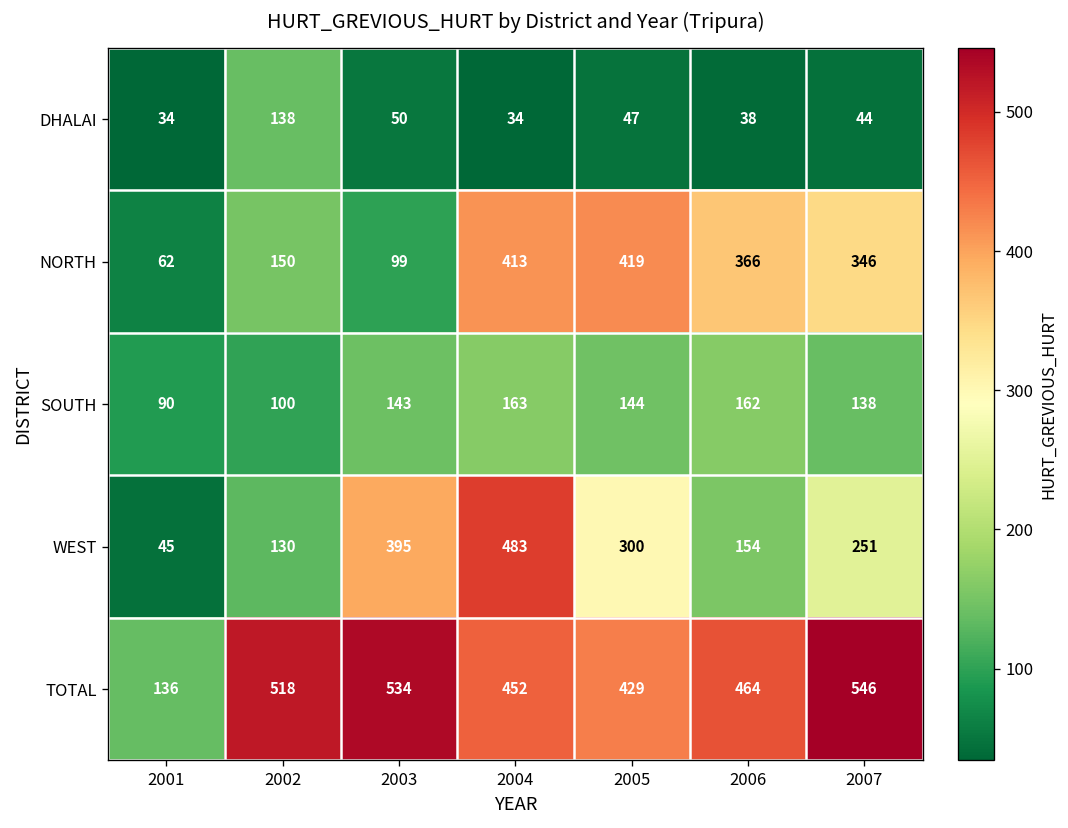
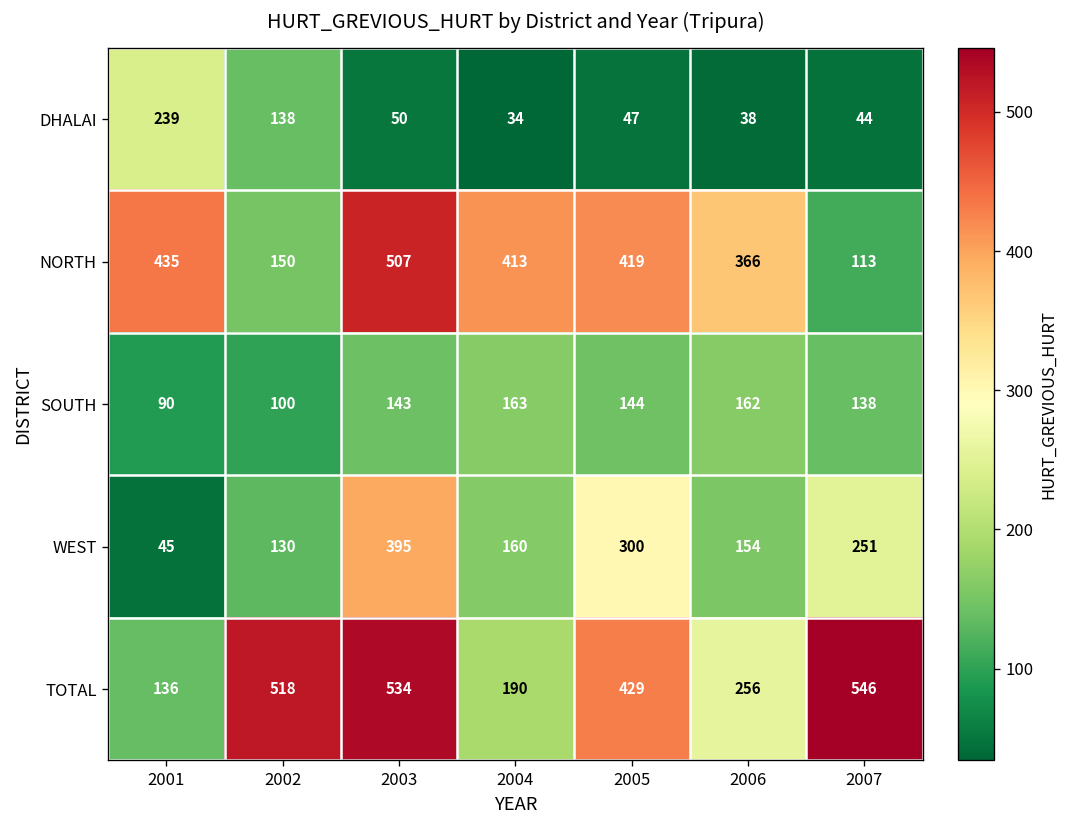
DHALAI, 2001: 34 -> 239
NORTH, 2001: 62 -> 435
NORTH, 2003: 99 -> 507
NORTH, 2007: 346 -> 113
WEST, 2004: 483 -> 160
TOTAL, 2004: 452 -> 190
TOTAL, 2006: 464 -> 256
